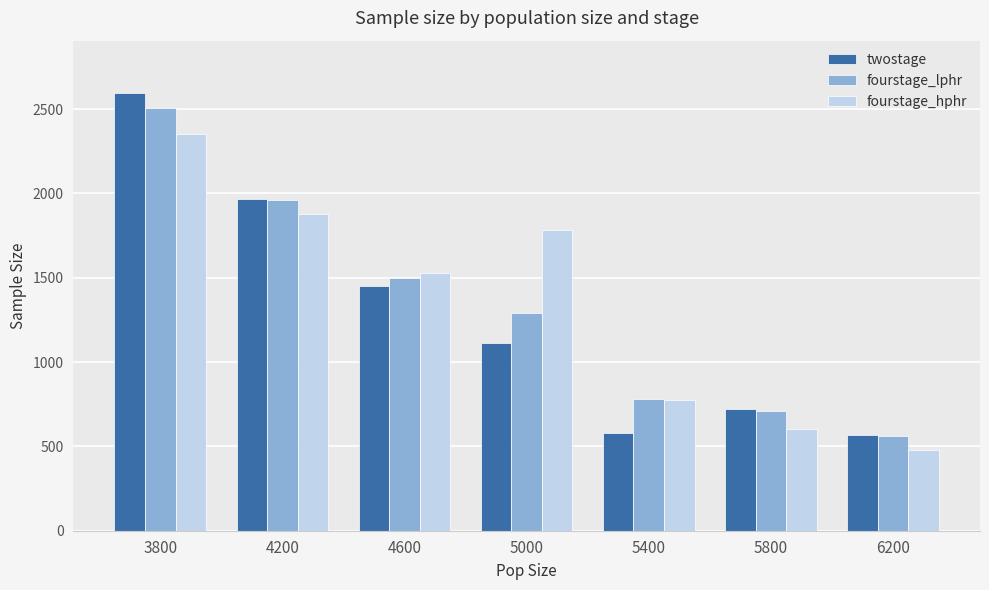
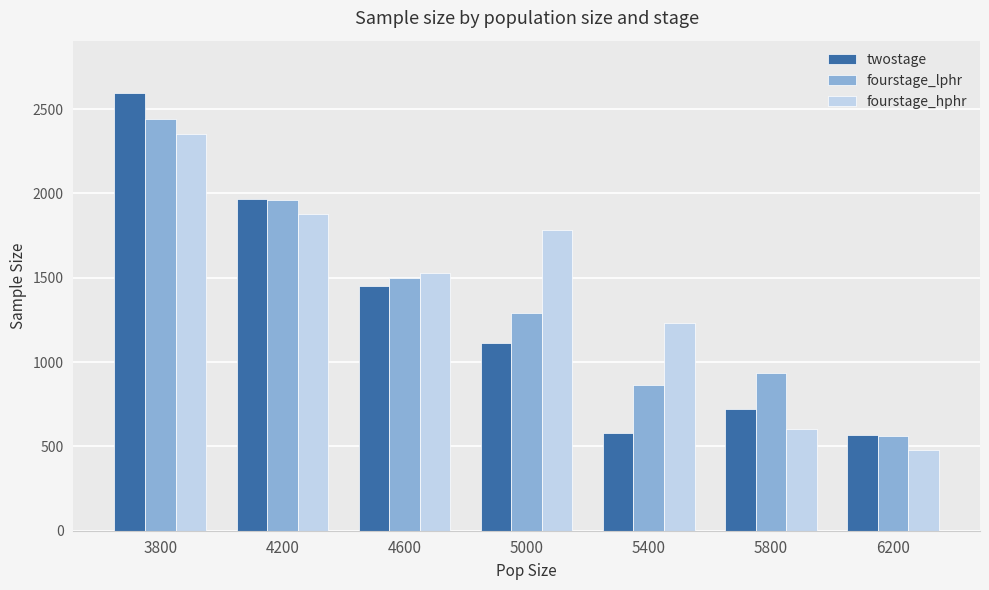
fourstage_lphr, 3800: 2510 -> 2440
fourstage_lphr, 5400: 780 -> 870
fourstage_hphr, 5400: 770 -> 1230
fourstage_lphr, 5800: 710 -> 940
